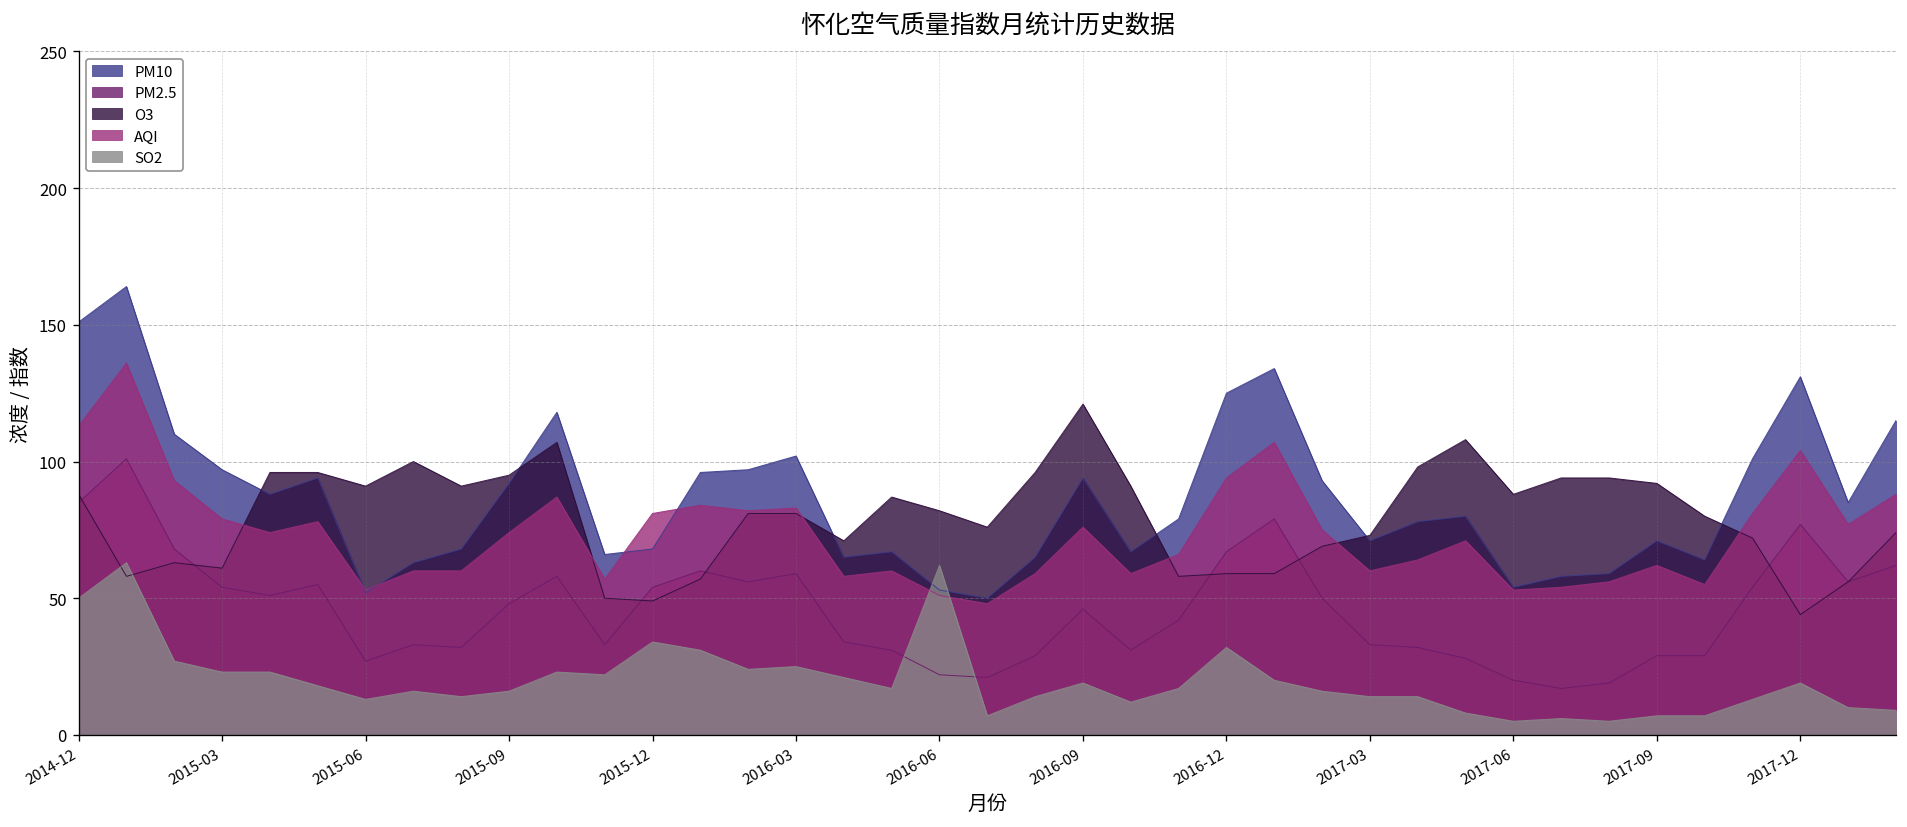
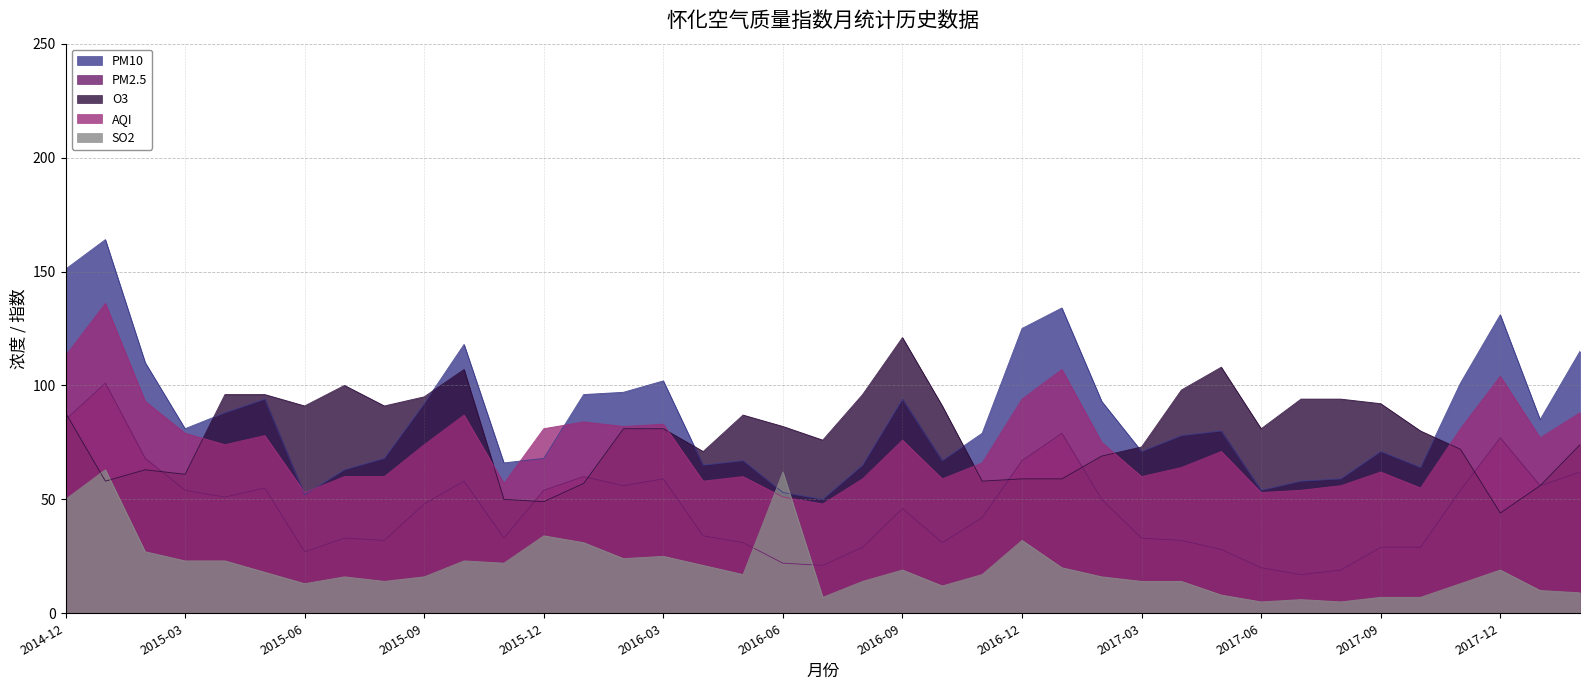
PM10, 2015-03: 97 -> 81
O3, 2017-06: 88 -> 81
